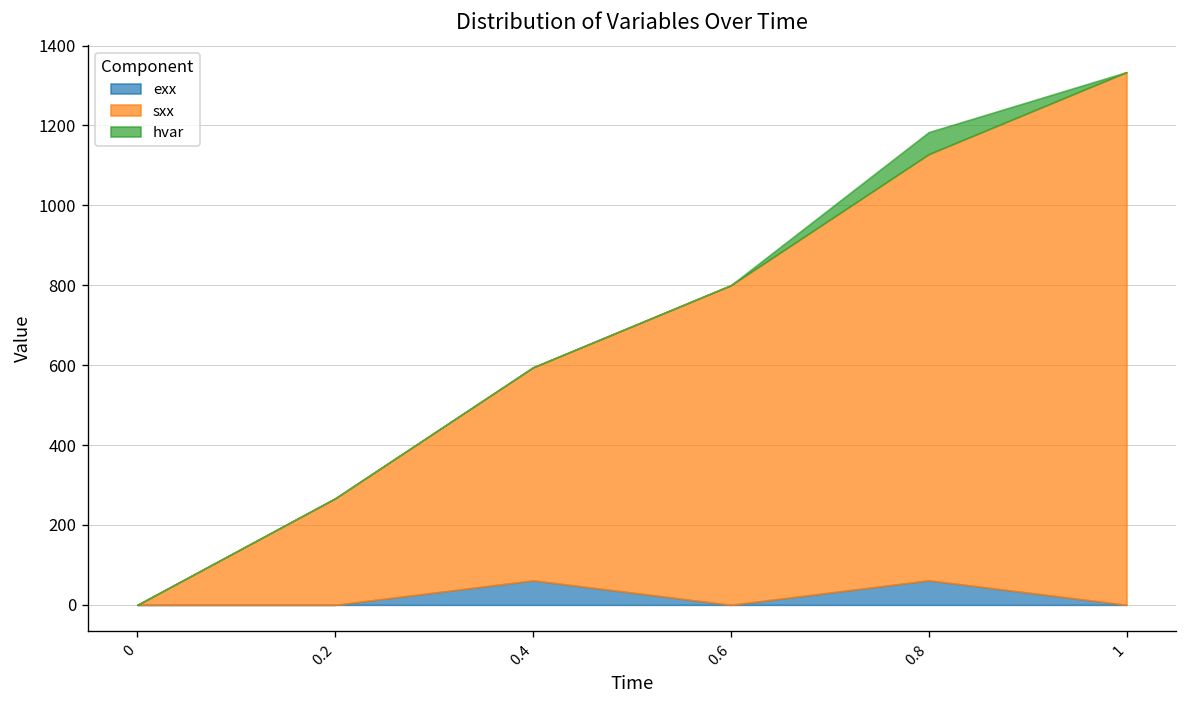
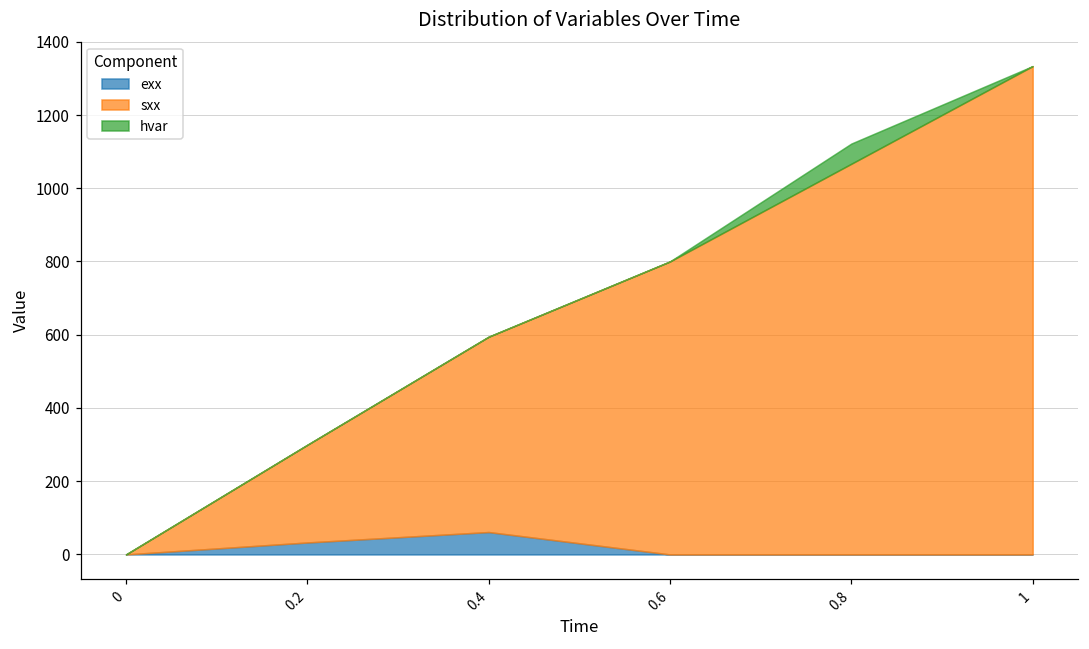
exx, 0.2: 0 -> 30
exx, 0.8: 60 -> 0
